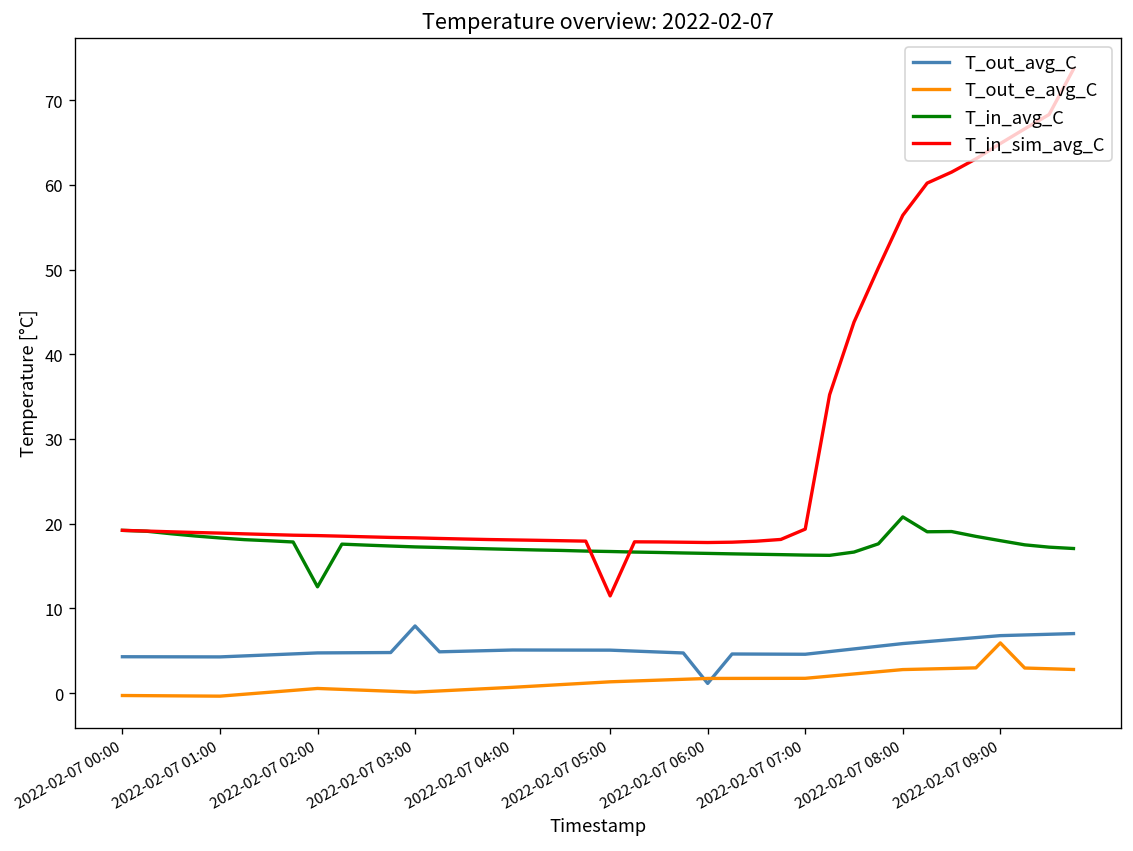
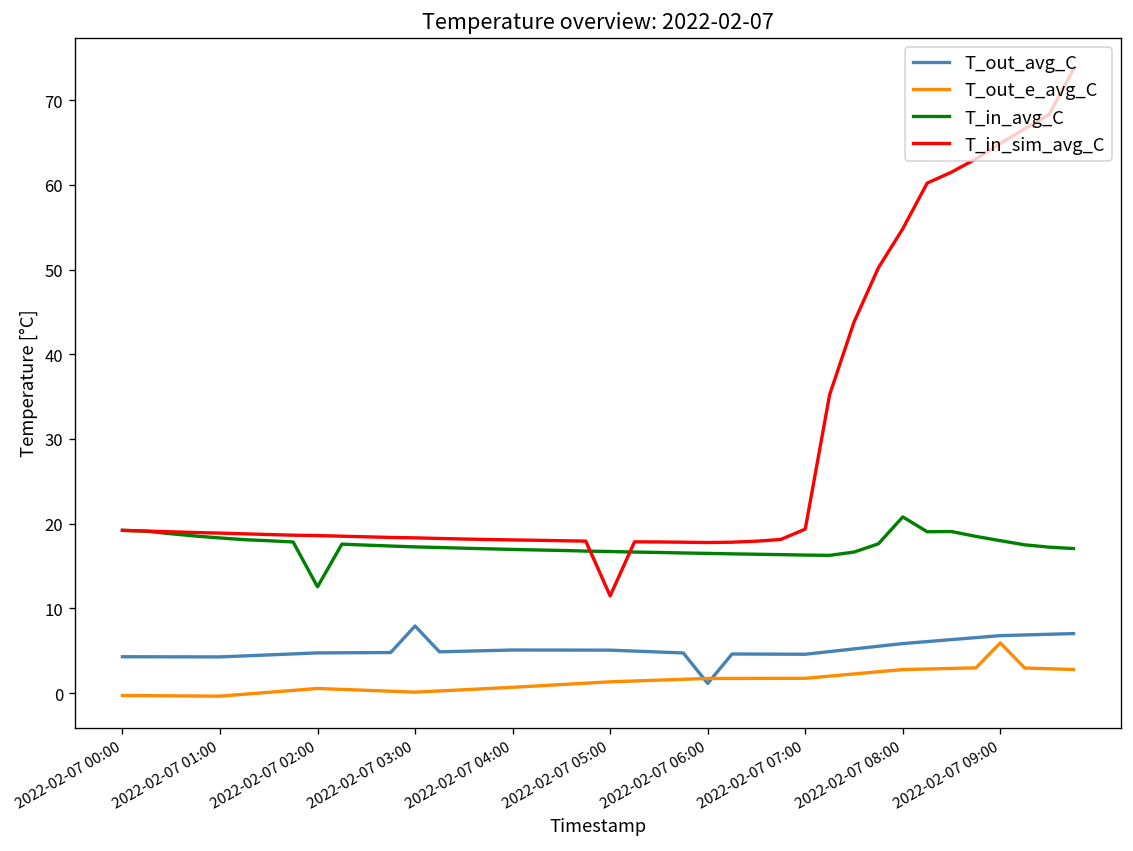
T_in_sim_avg_C, 2022-02-07 08:00: 56 -> 55
